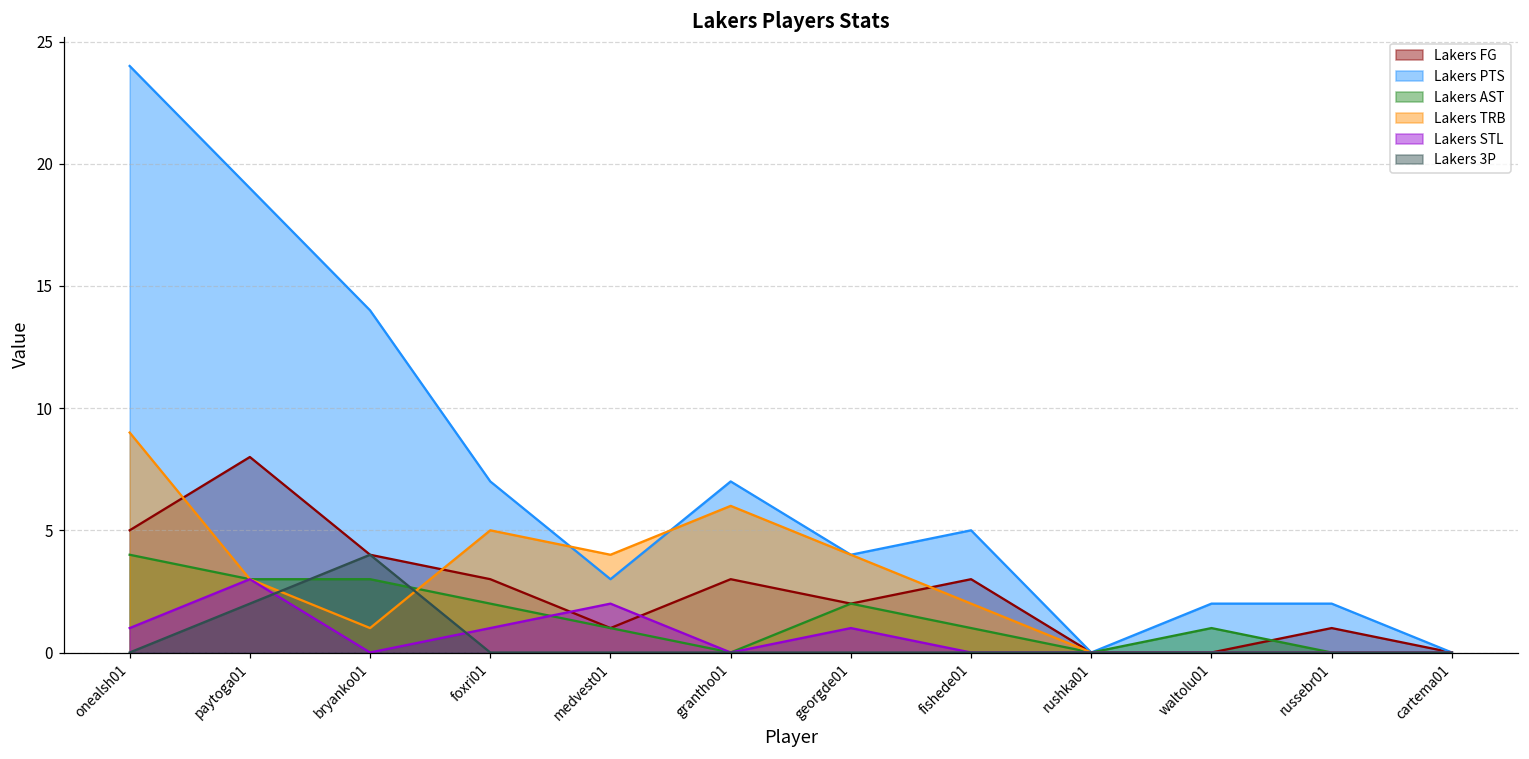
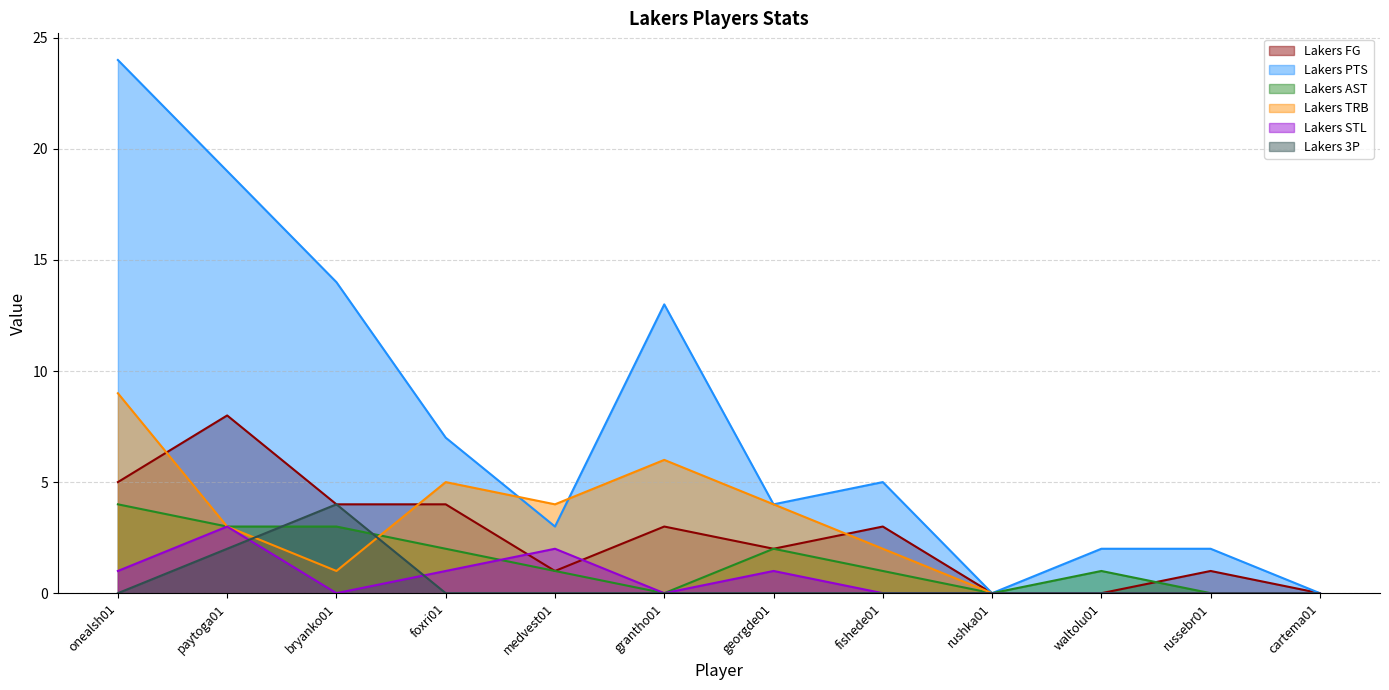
Lakers FG, foxri01: 3 -> 4
Lakers PTS, grantho01: 7 -> 13
